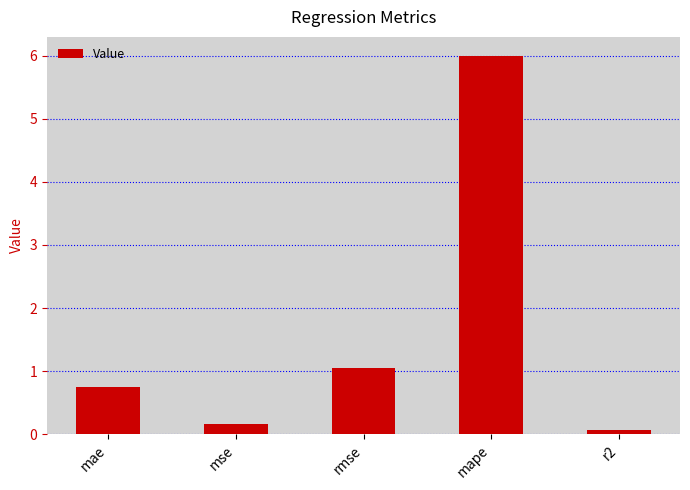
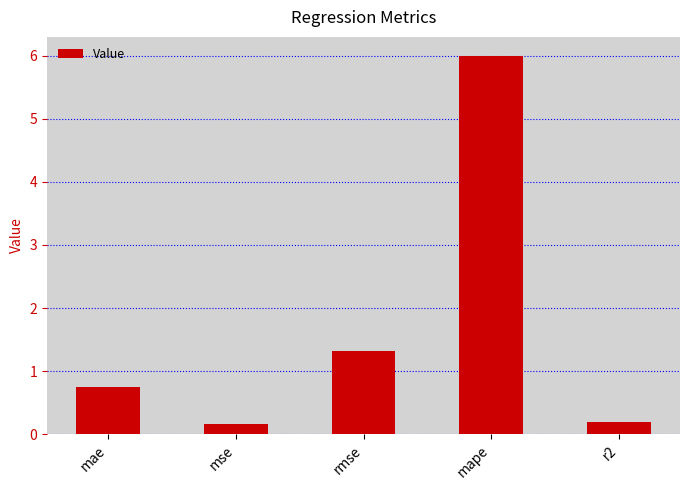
rmse: 1.1 -> 1.3
r2: 0.1 -> 0.2
